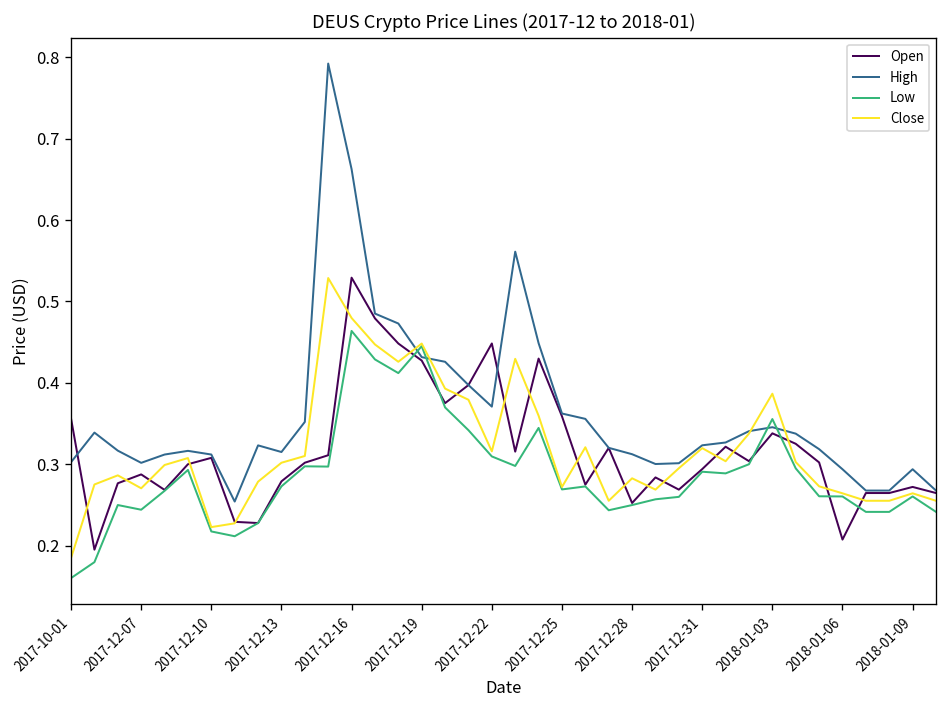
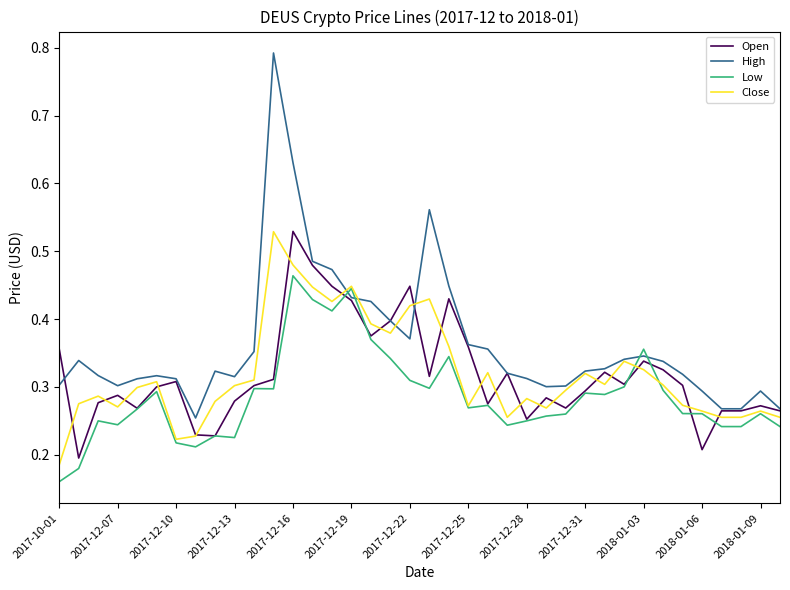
Low, 2017-12-13: 0.27 -> 0.23
High, 2017-12-16: 0.66 -> 0.63
Close, 2017-12-22: 0.32 -> 0.42
Close, 2018-01-03: 0.39 -> 0.33
